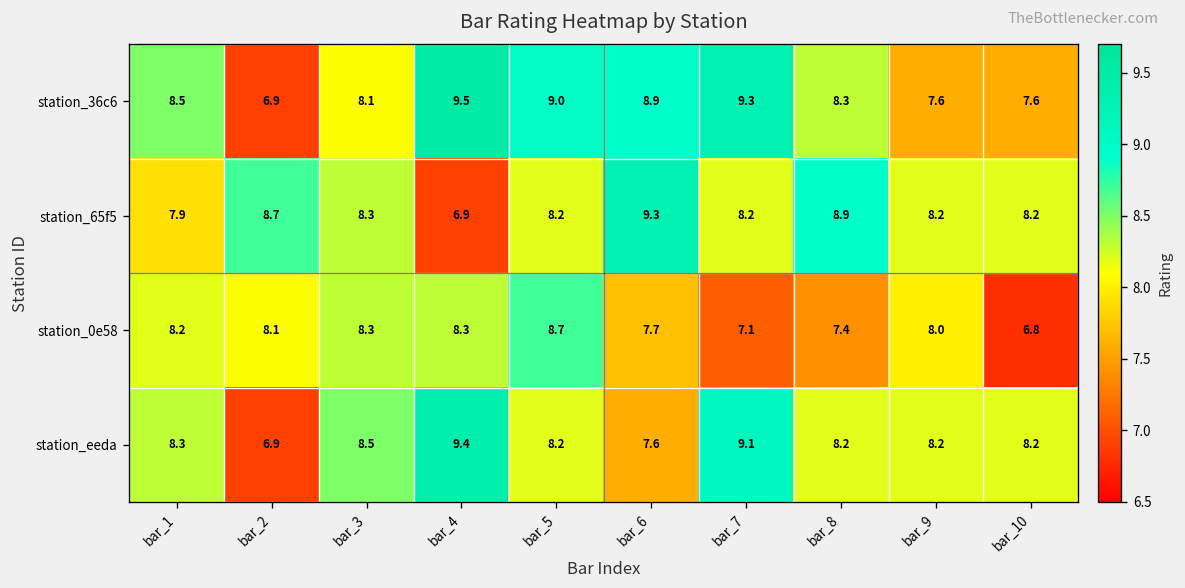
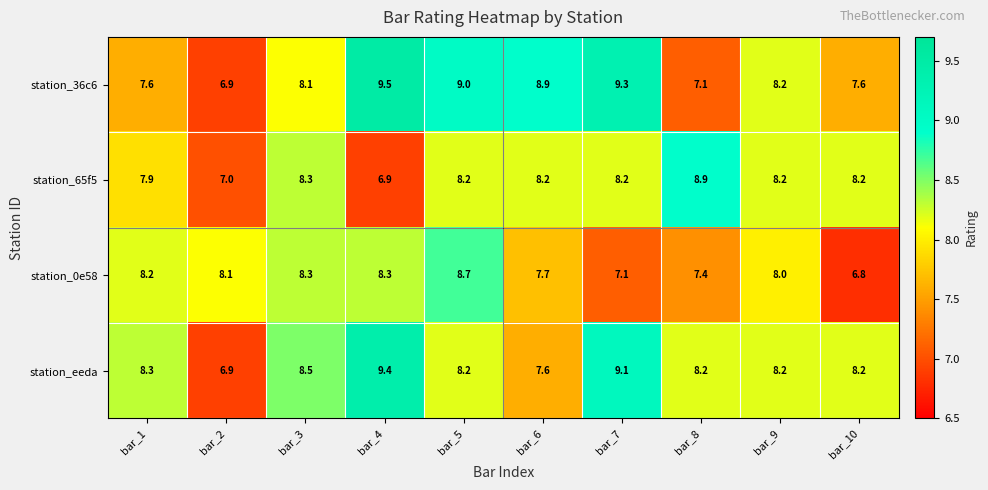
station_36c6, bar_1: 8.5 -> 7.6
station_36c6, bar_8: 8.3 -> 7.1
station_36c6, bar_9: 7.6 -> 8.2
station_65f5, bar_2: 8.7 -> 7.0
station_65f5, bar_6: 9.3 -> 8.2
